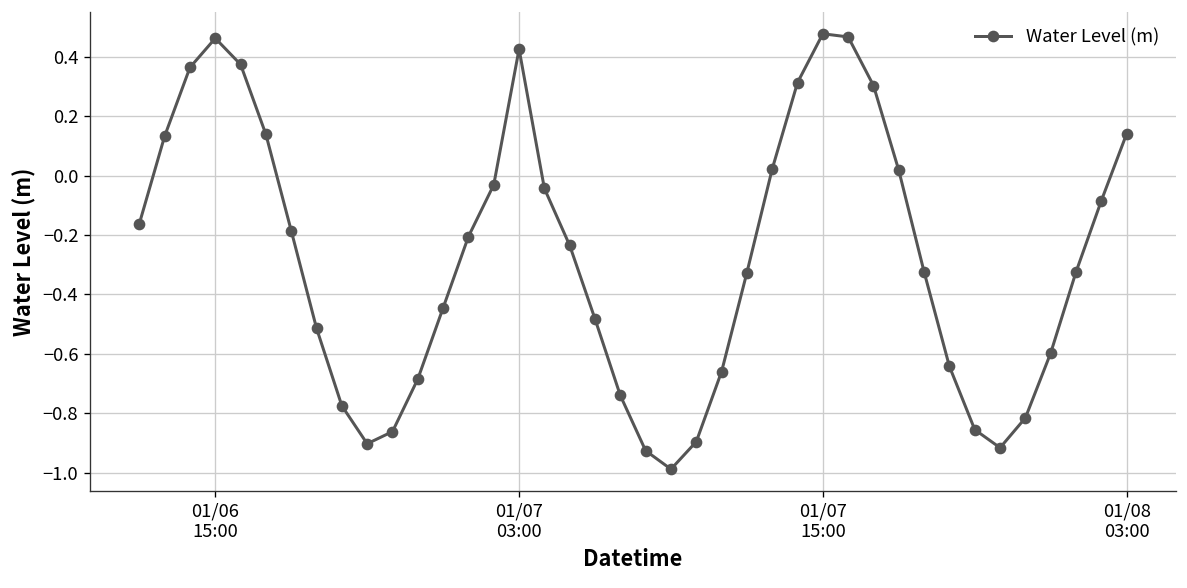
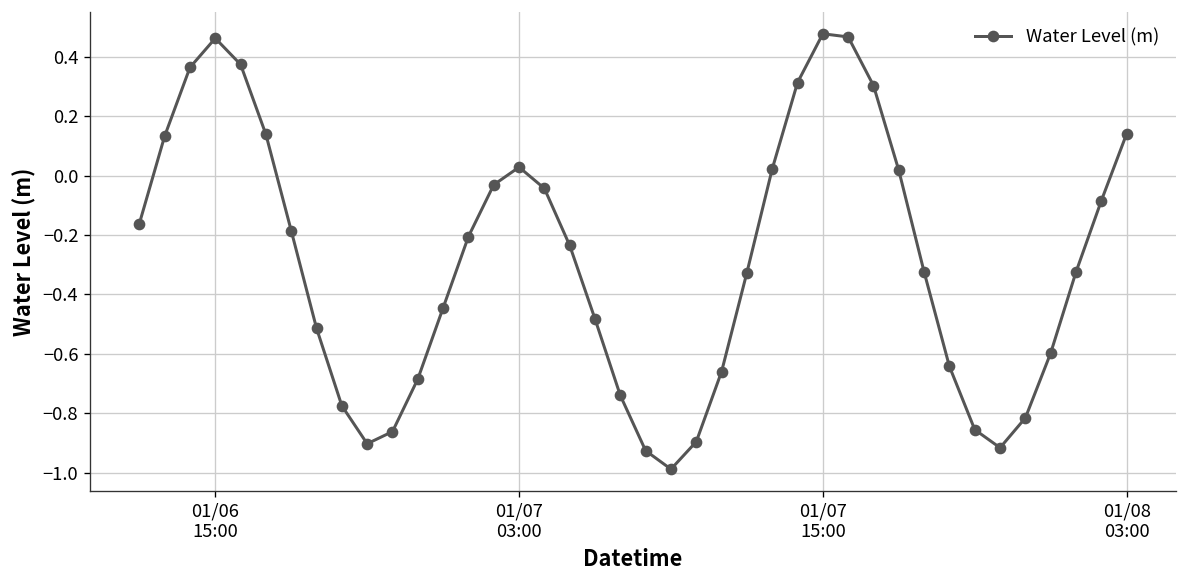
01/07 03:00: 0.43 -> 0.03
